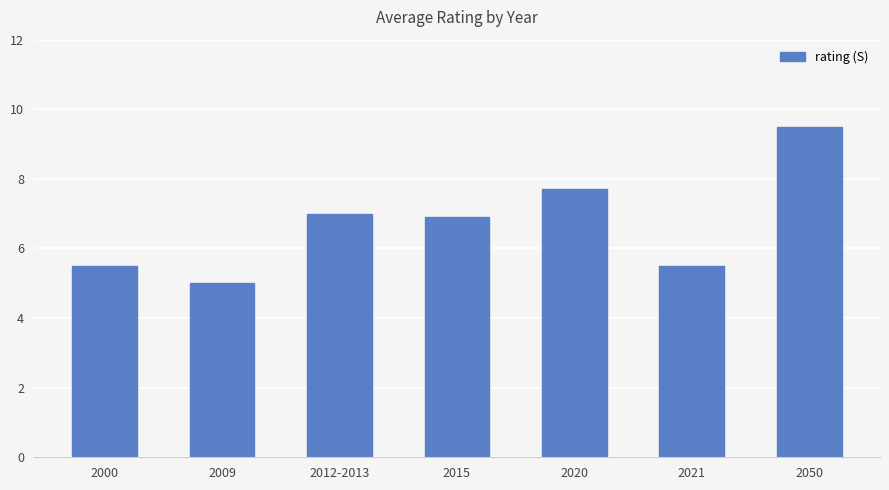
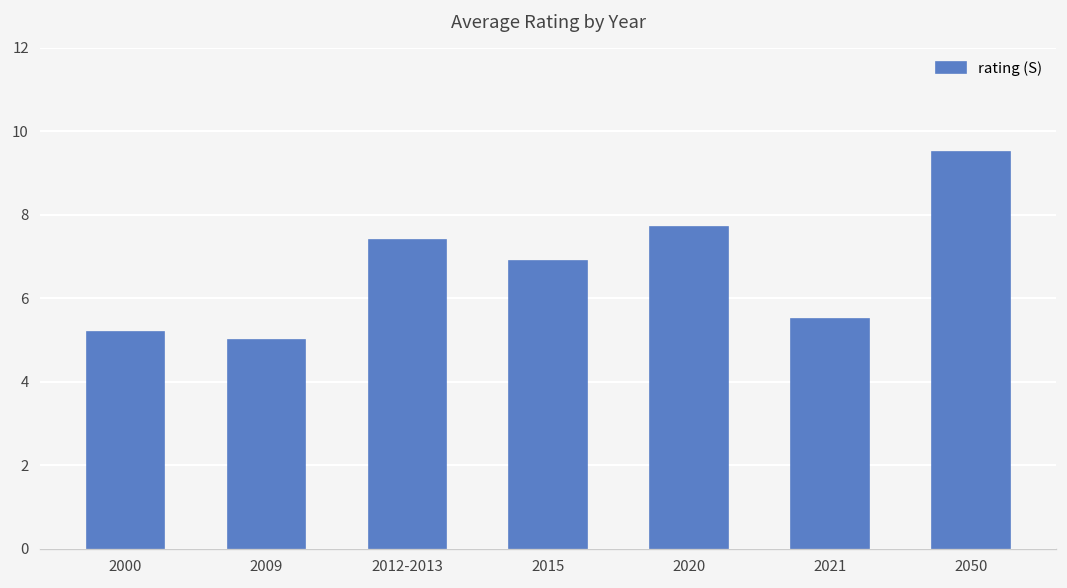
2000: 5.5 -> 5.2
2012-2013: 7.0 -> 7.4
